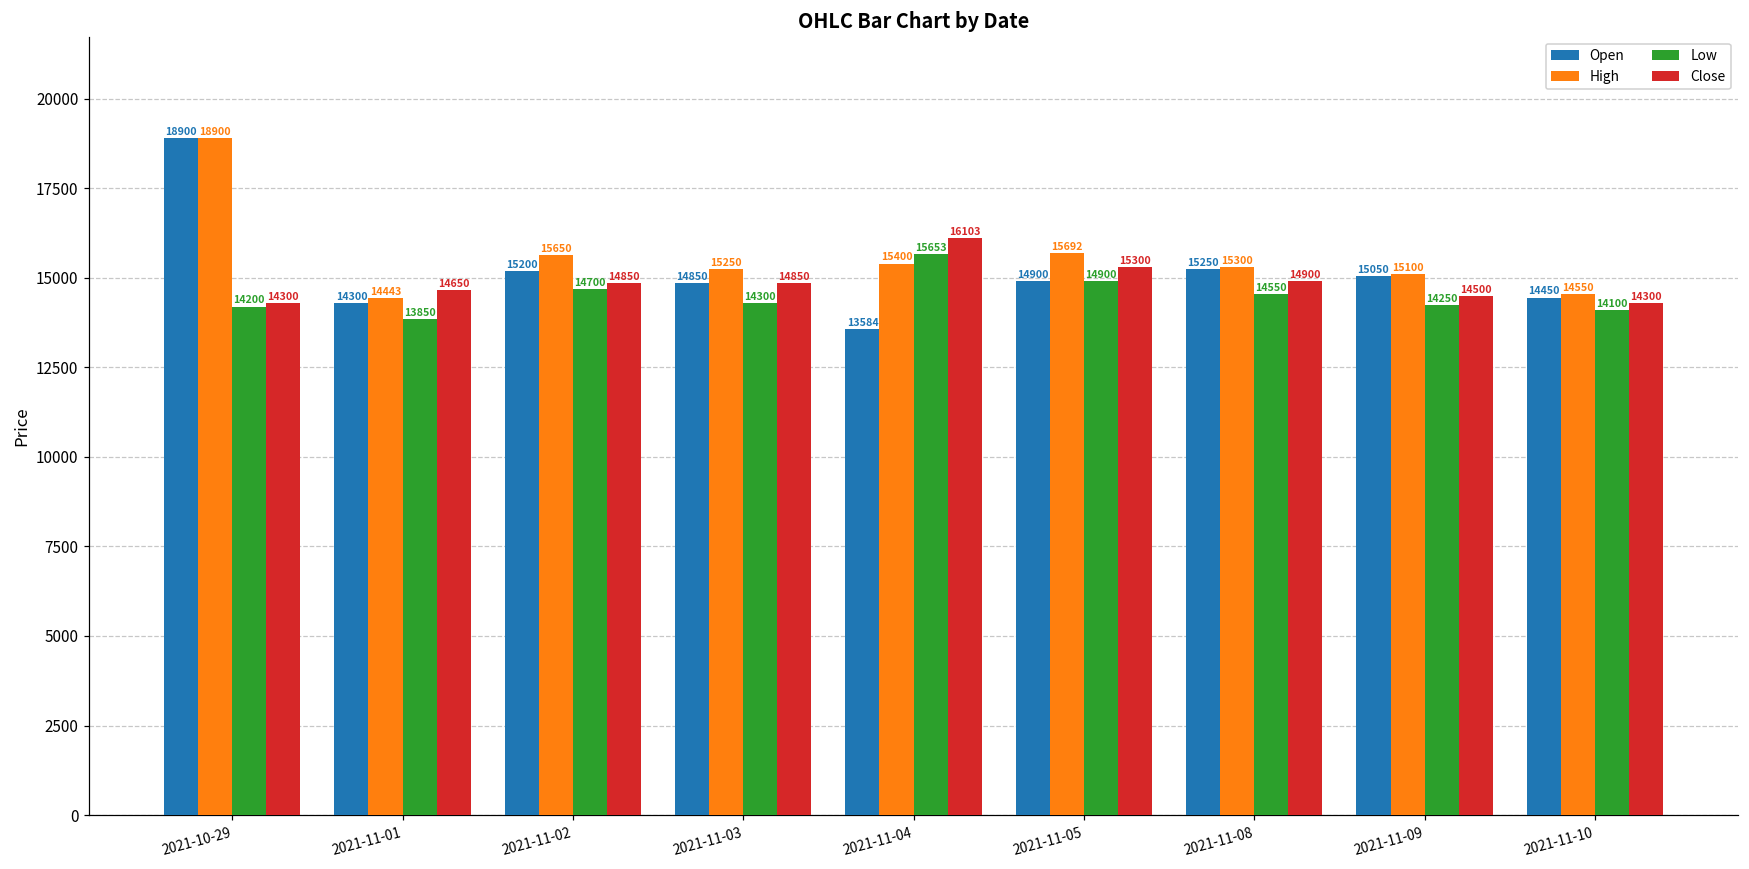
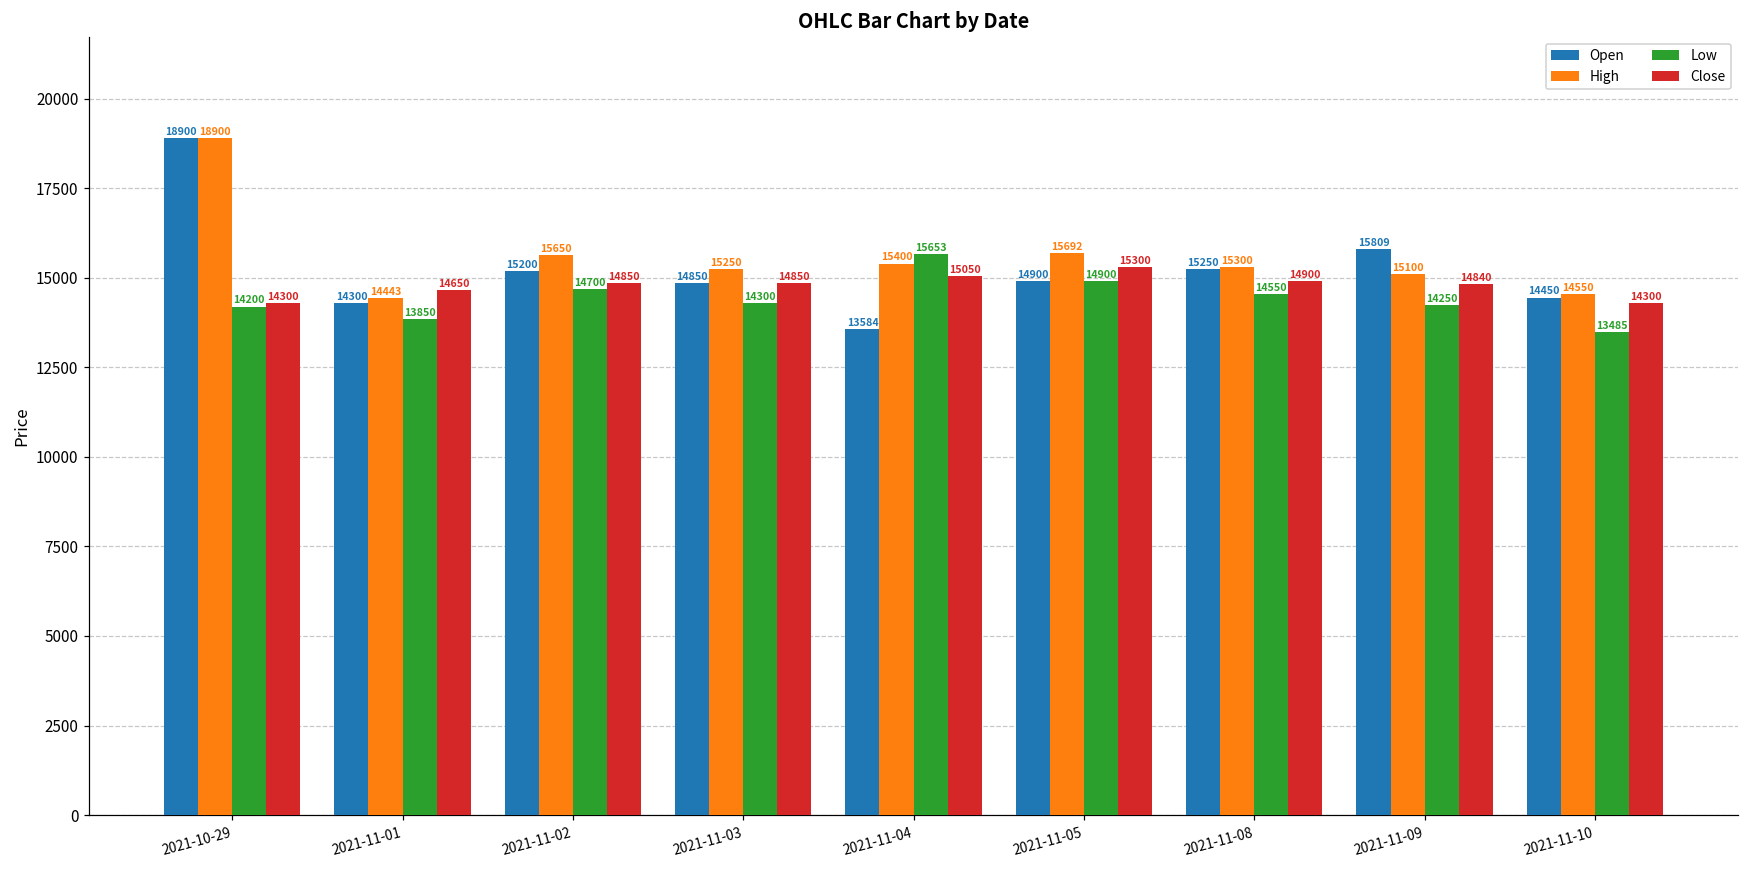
Close, 2021-11-04: 16103 -> 15050
Open, 2021-11-09: 15050 -> 15809
Close, 2021-11-09: 14500 -> 14840
Low, 2021-11-10: 14100 -> 13485
